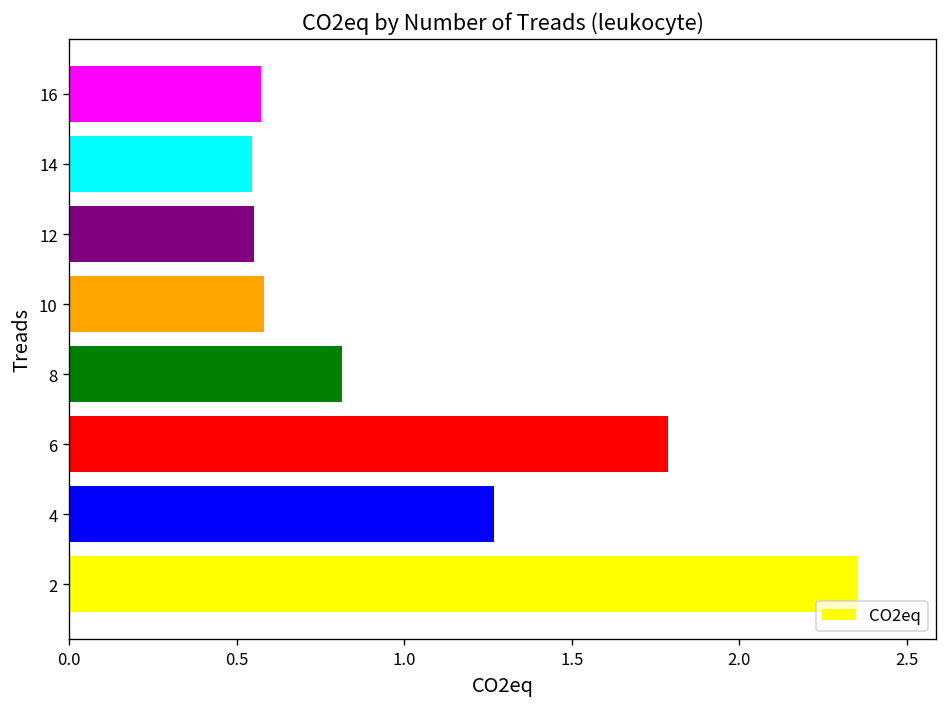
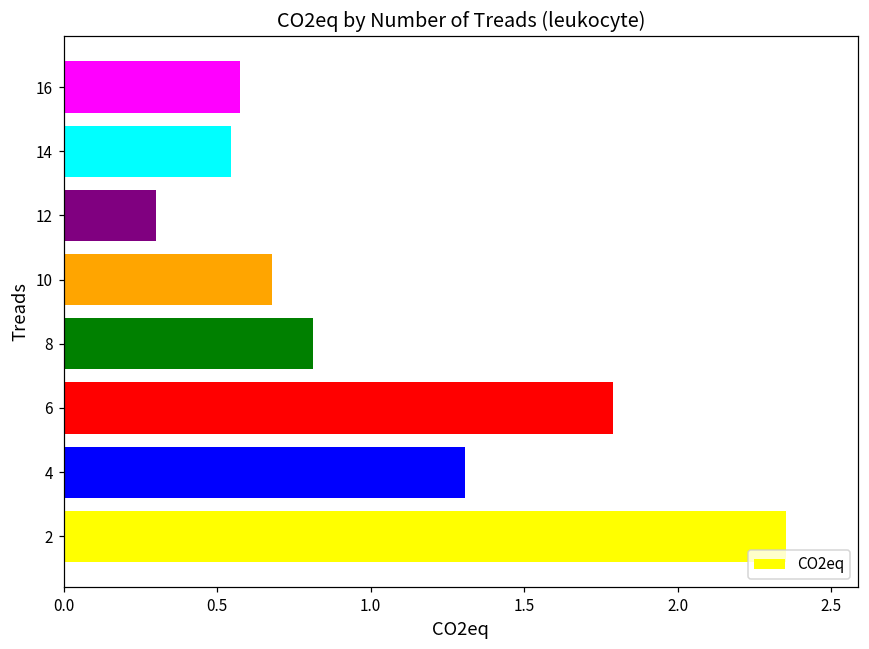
12: 0.55 -> 0.30
10: 0.58 -> 0.68
4: 1.27 -> 1.31
